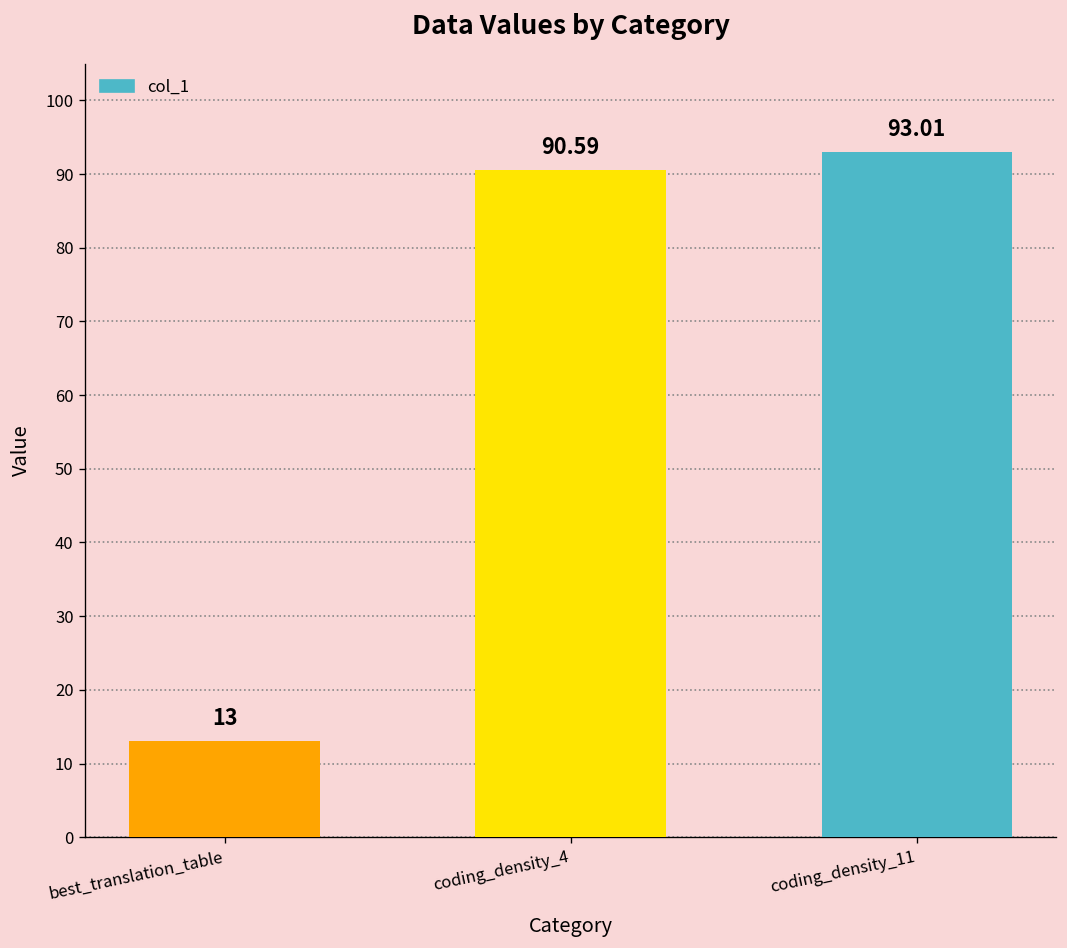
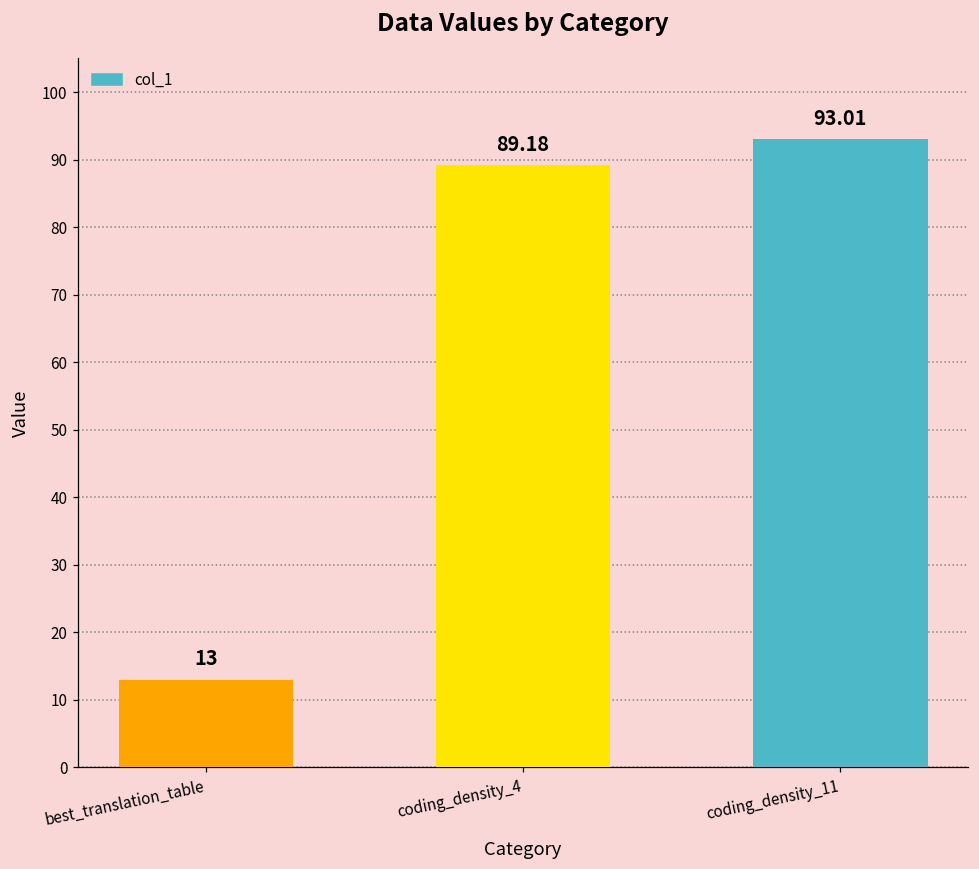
coding_density_4: 90.59 -> 89.18
